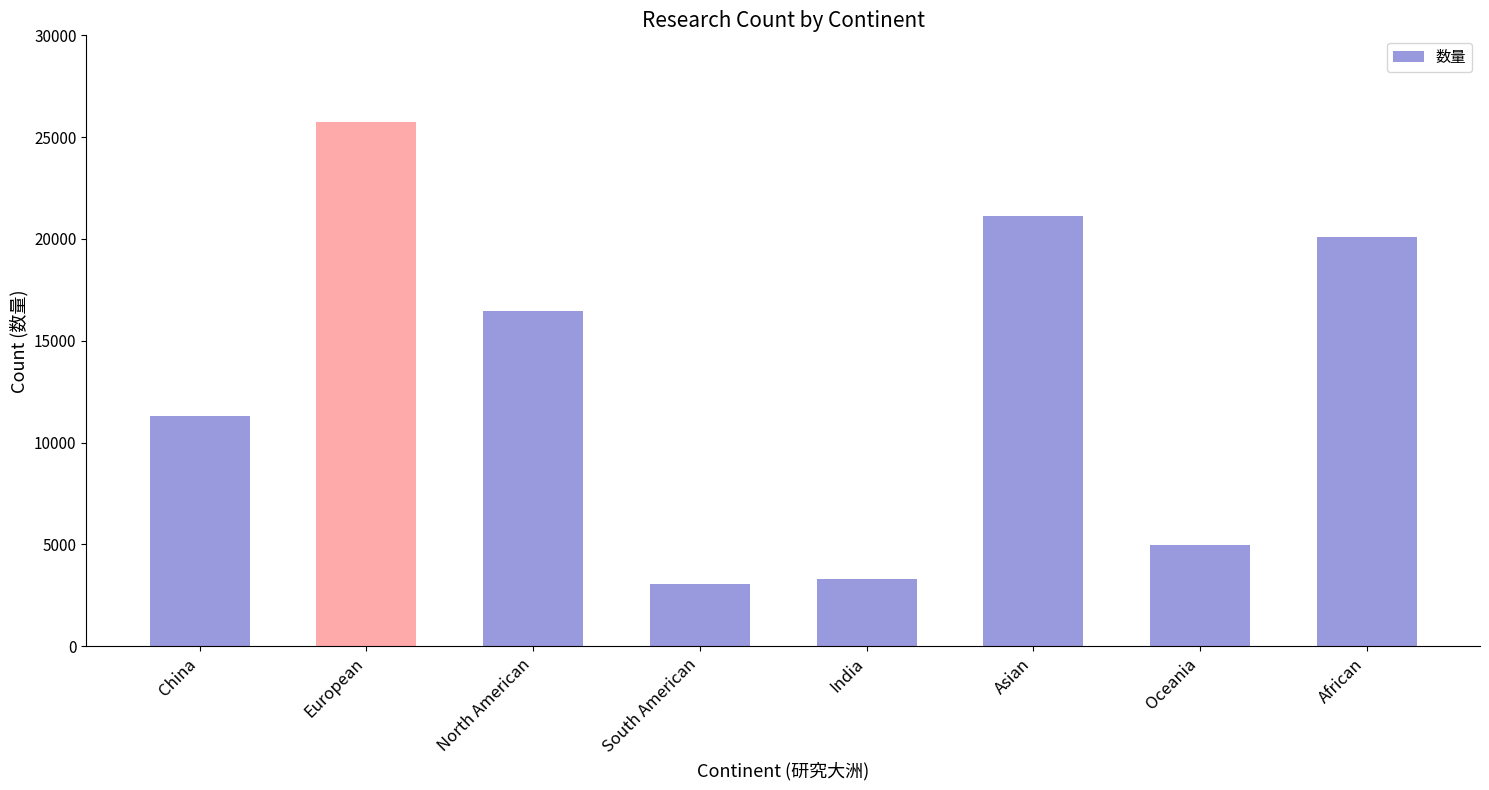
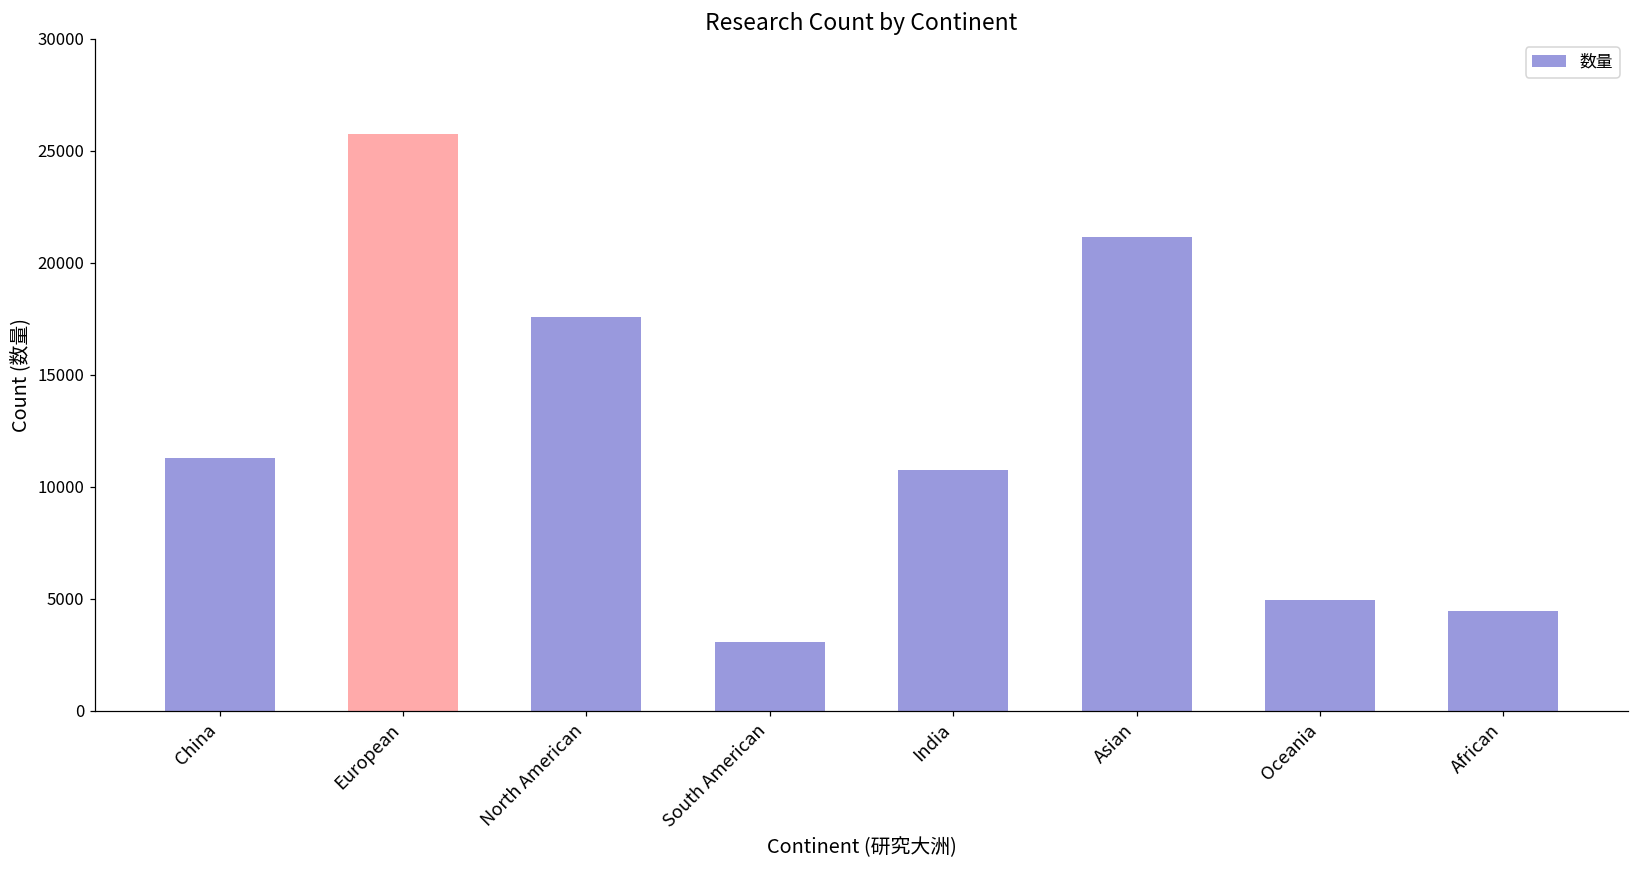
North American: 16500 -> 17600
India: 3300 -> 10700
African: 20100 -> 4500
